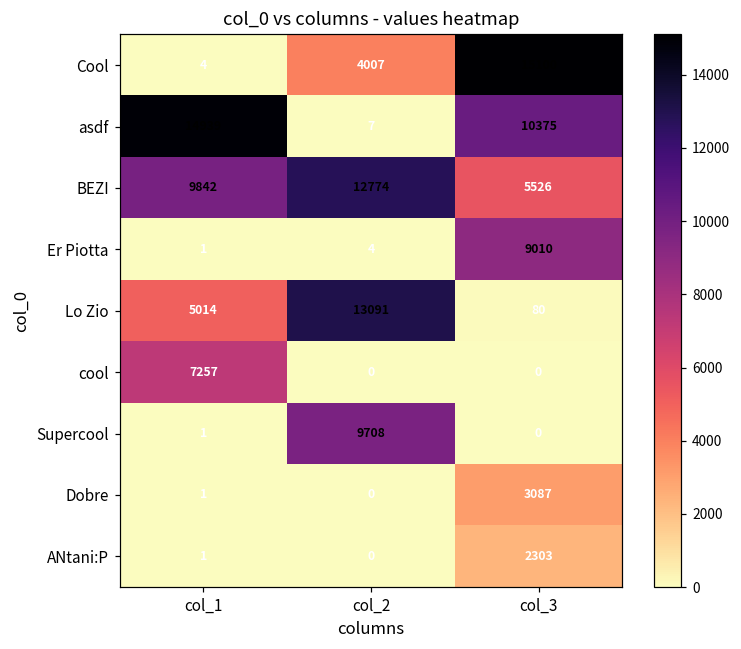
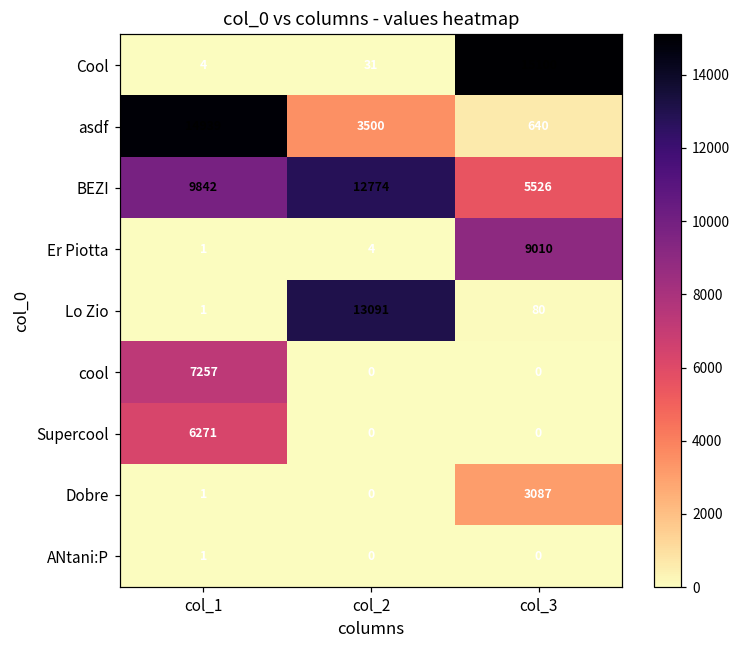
Cool, col_2: 4007 -> 31
asdf, col_2: 7 -> 3500
asdf, col_3: 10375 -> 640
Lo Zio, col_1: 5014 -> 1
Supercool, col_1: 1 -> 6271
Supercool, col_2: 9708 -> 0
ANtani:P, col_3: 2303 -> 0
